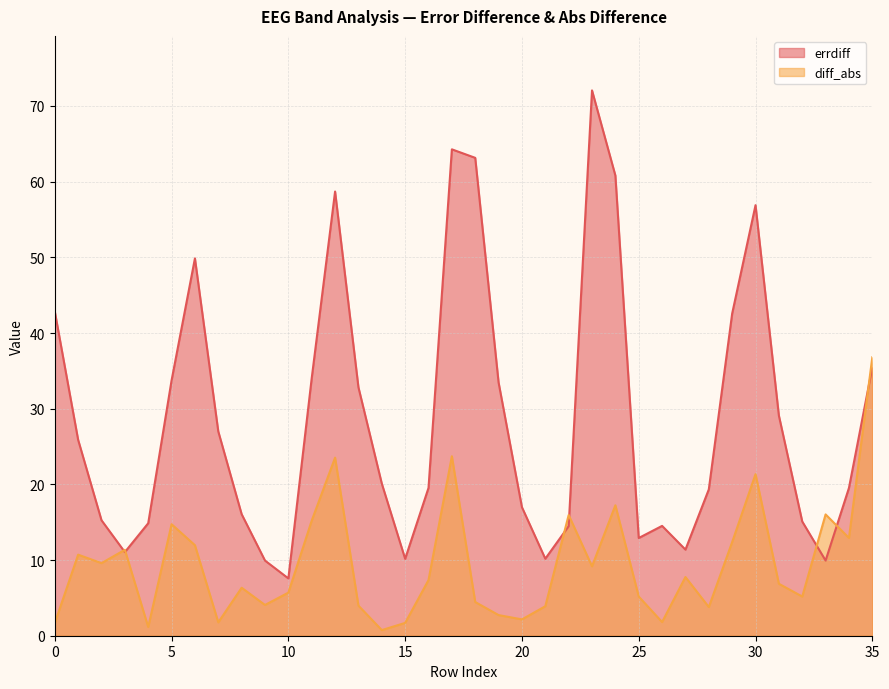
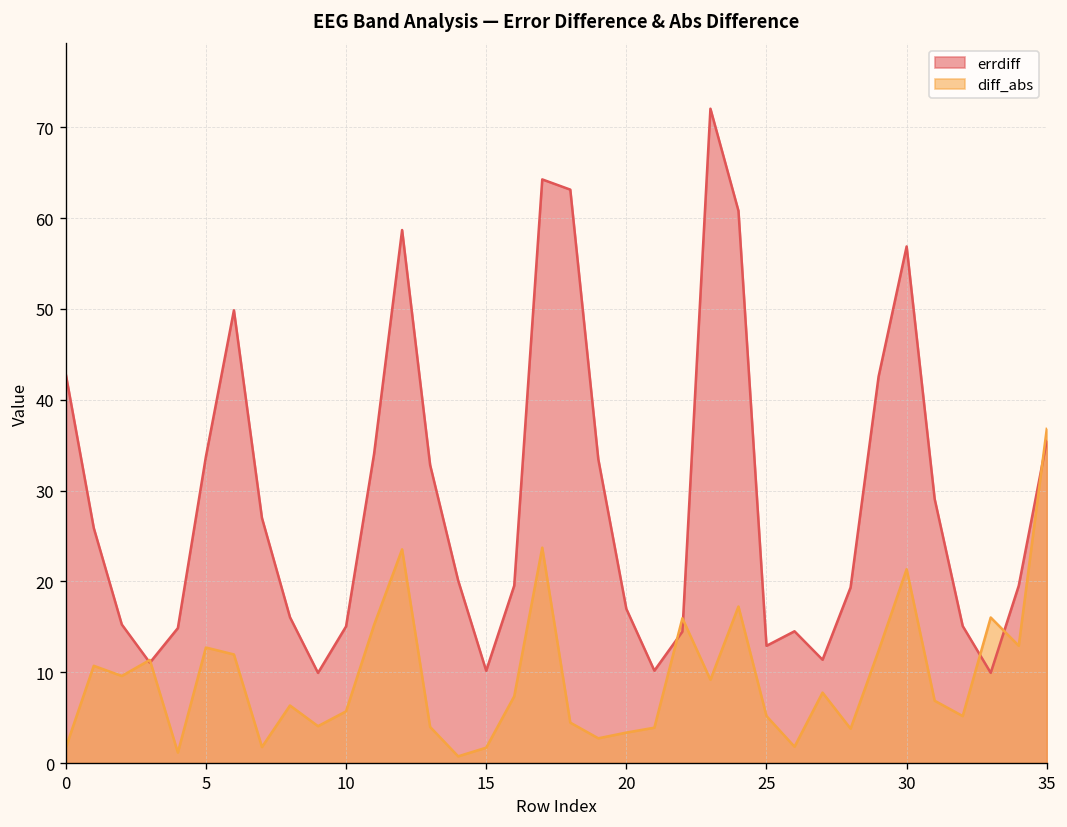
diff_abs, 5: 15 -> 13
errdiff, 10: 8 -> 15
diff_abs, 20: 2 -> 3
